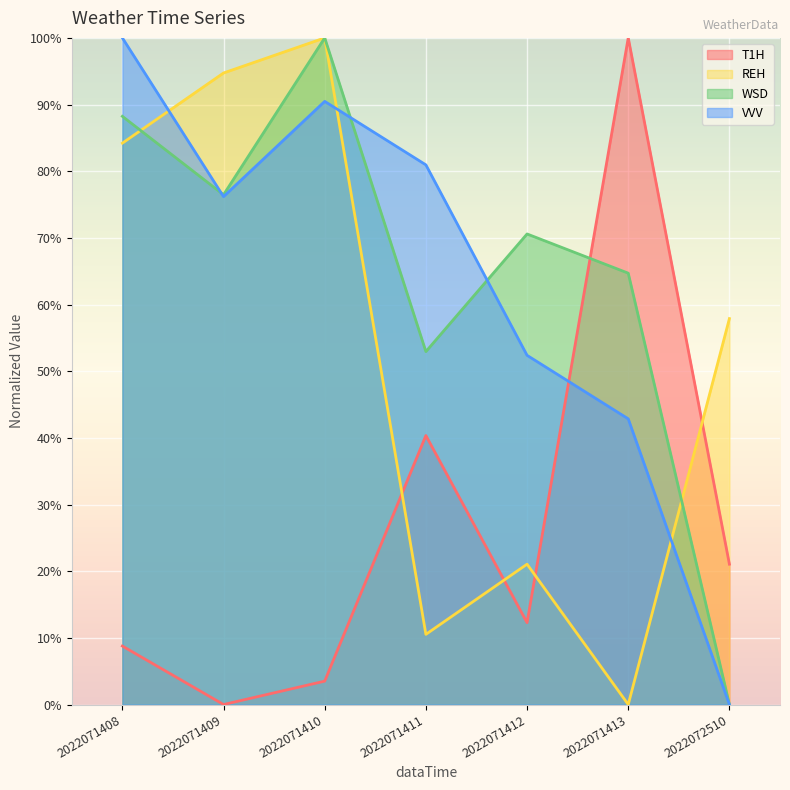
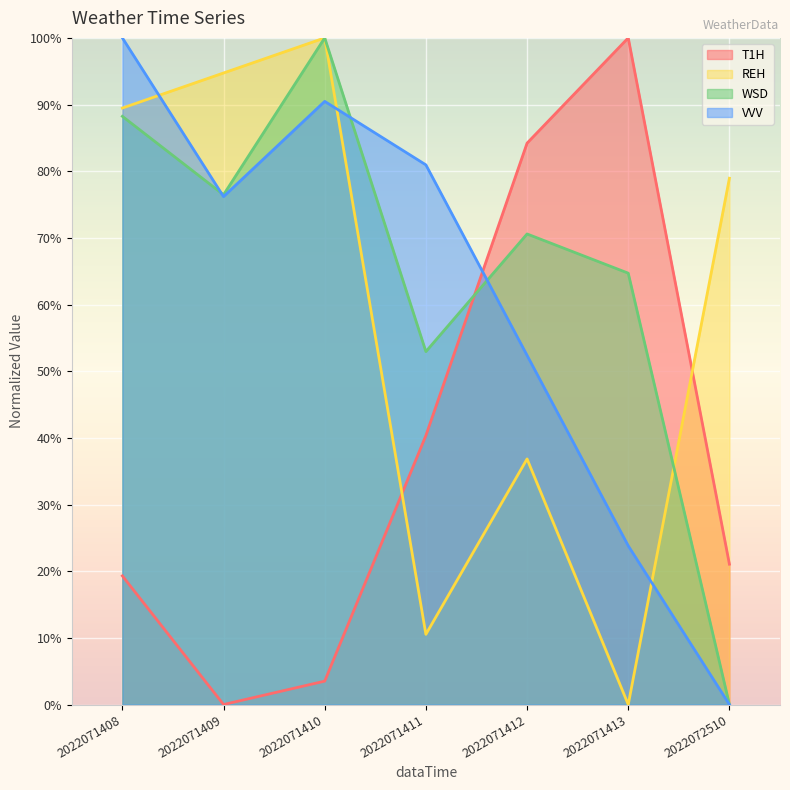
T1H, 2022071408: 9% -> 19%
REH, 2022071408: 84% -> 89%
T1H, 2022071412: 12% -> 84%
REH, 2022071412: 21% -> 37%
VVV, 2022071413: 43% -> 24%
REH, 2022072510: 58% -> 79%
